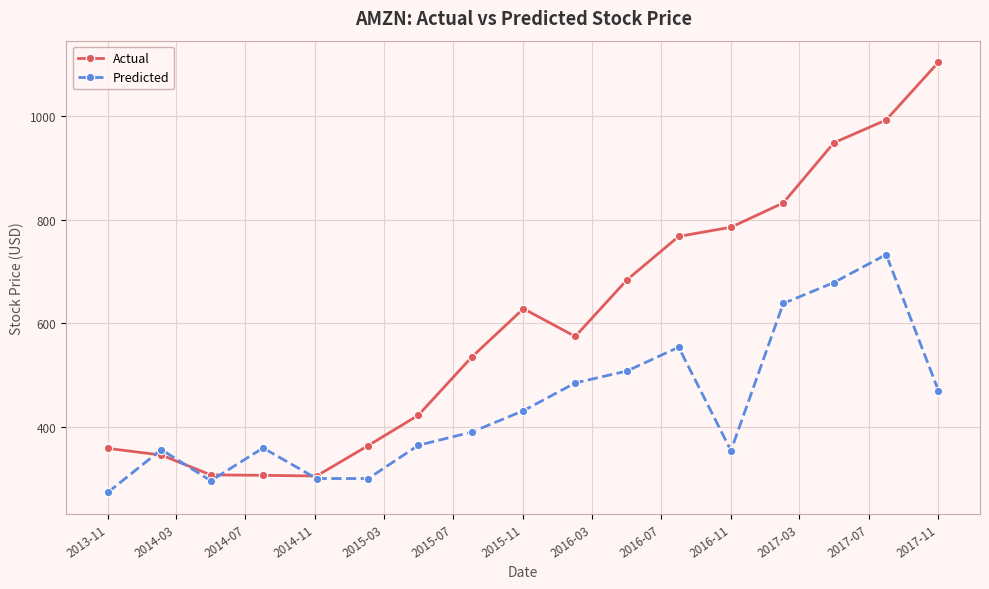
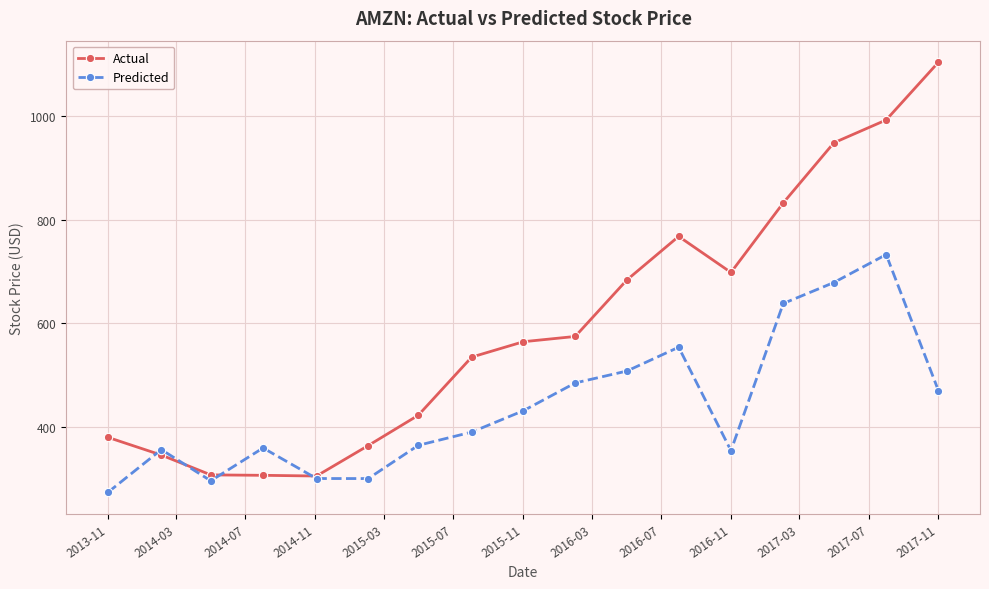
Actual, 2013-11: 360 -> 380
Actual, 2015-11: 630 -> 560
Actual, 2016-11: 790 -> 700
